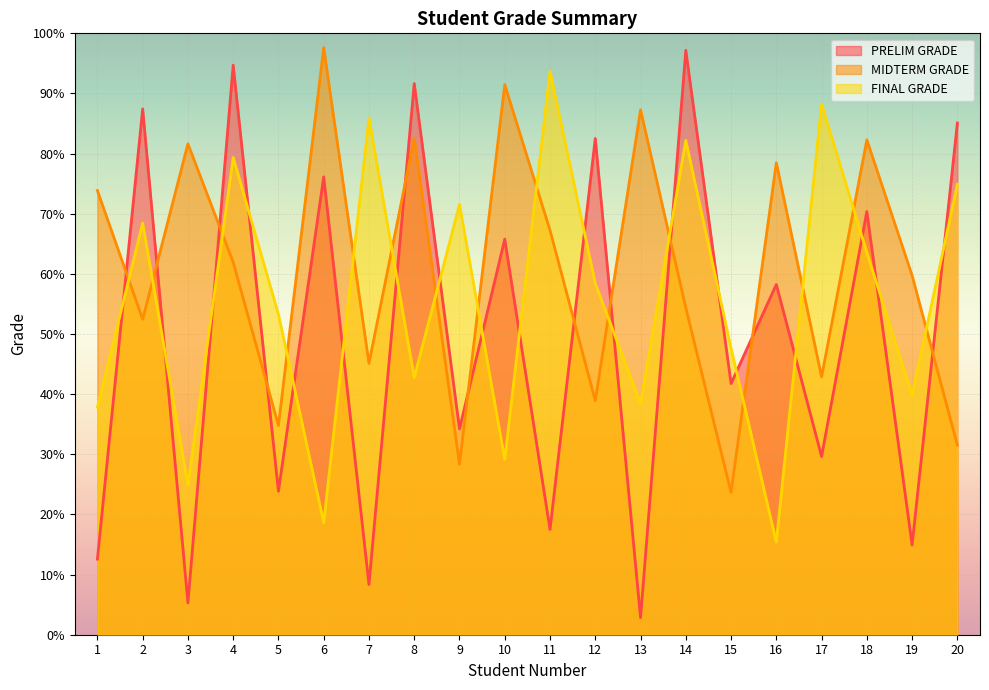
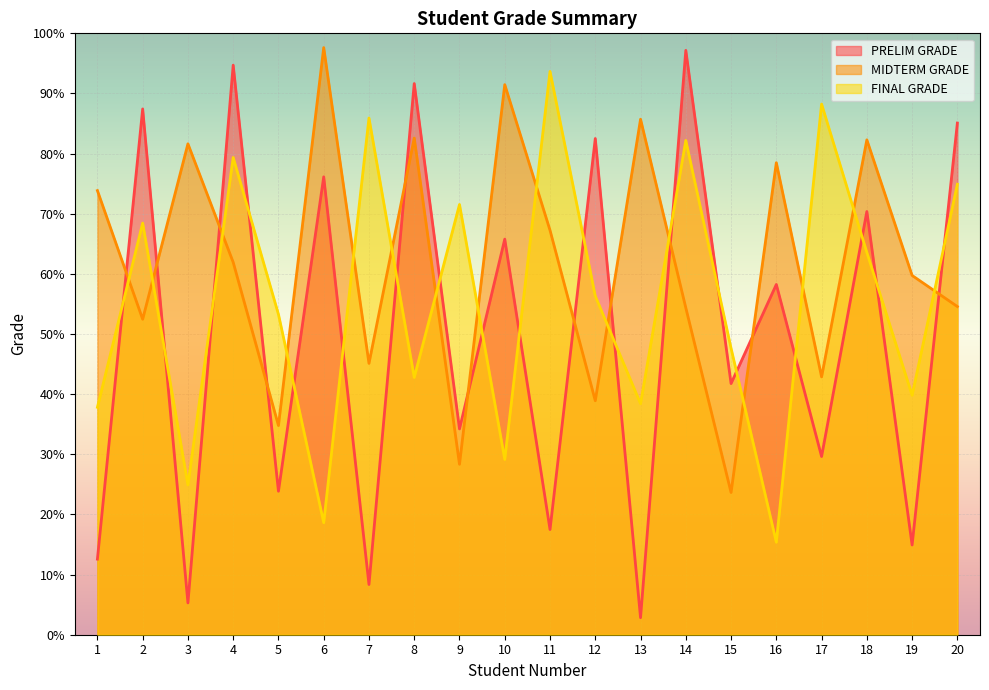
FINAL GRADE, 12: 58% -> 56%
MIDTERM GRADE, 13: 87% -> 86%
MIDTERM GRADE, 20: 32% -> 55%
